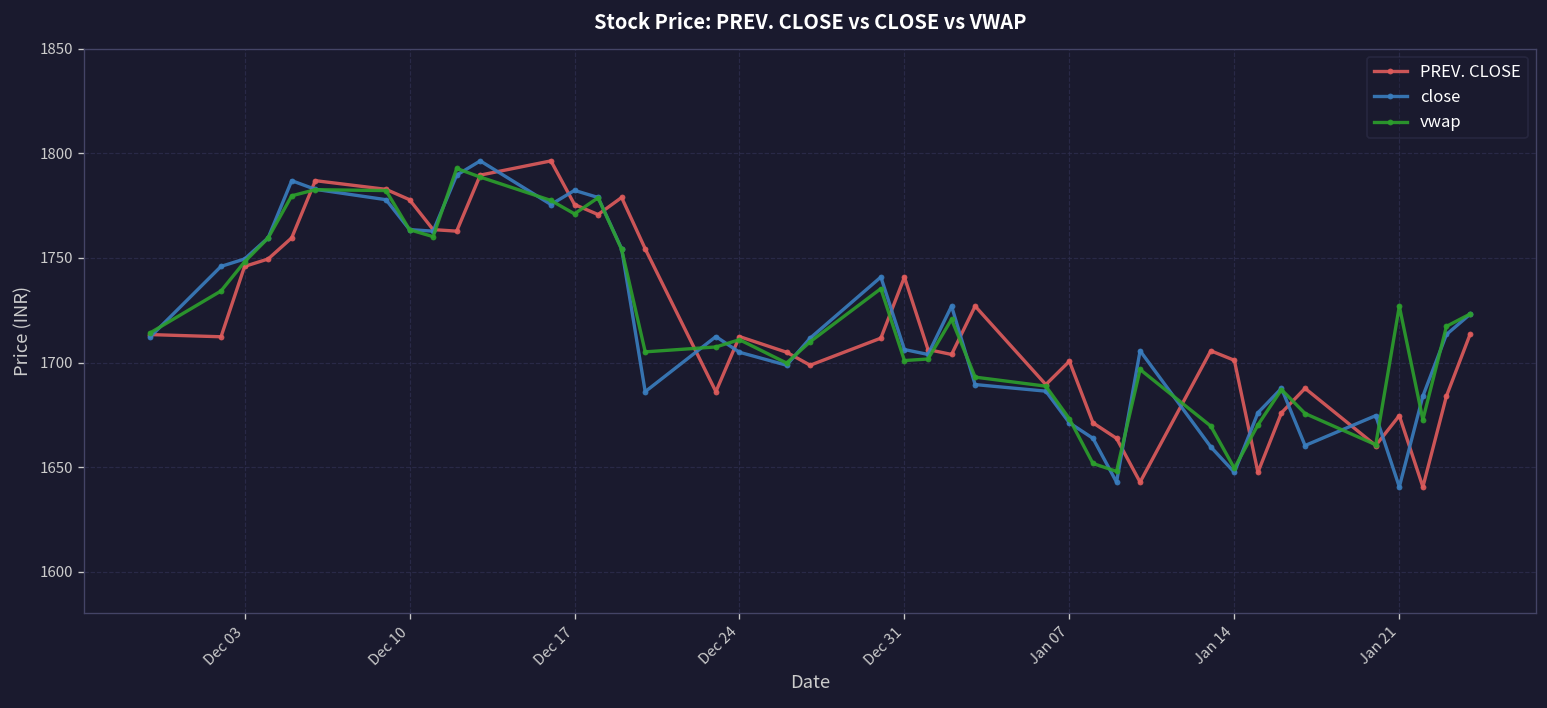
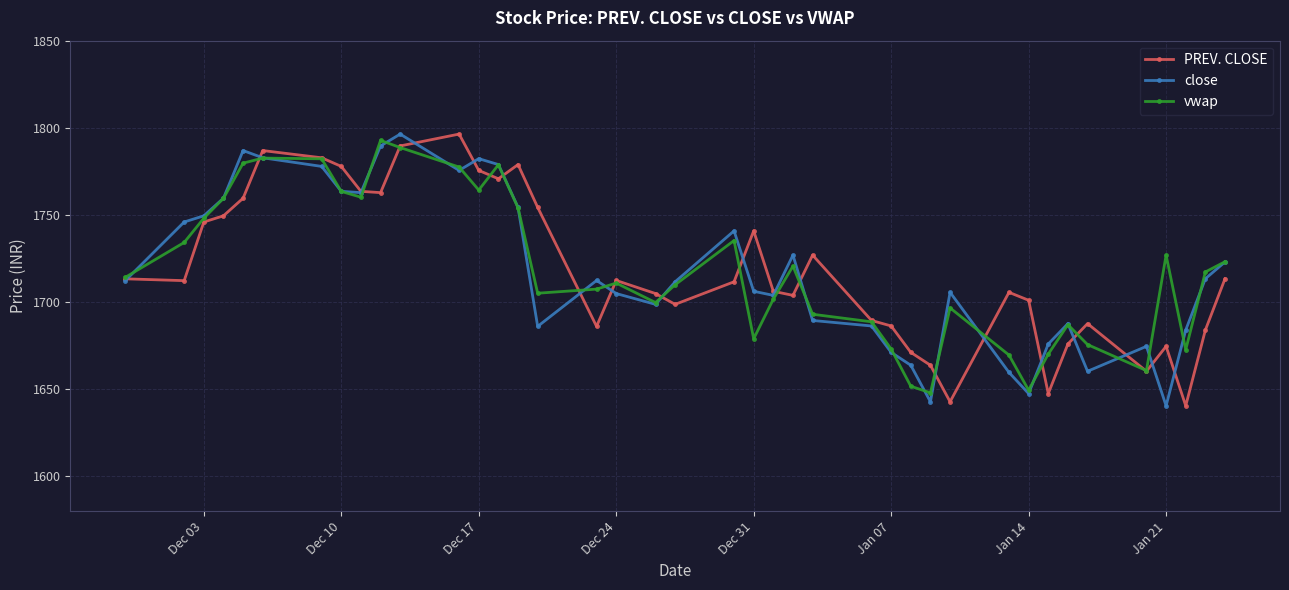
vwap, Dec 17: 1771 -> 1764
vwap, Dec 31: 1701 -> 1679
PREV. CLOSE, Jan 07: 1701 -> 1686
